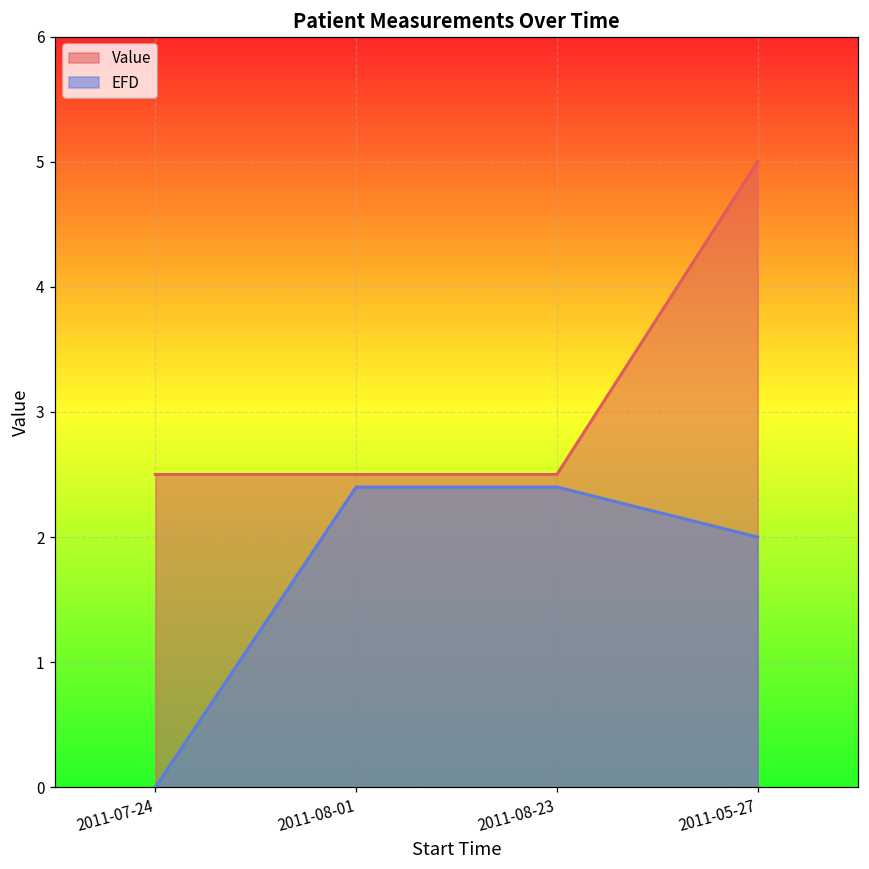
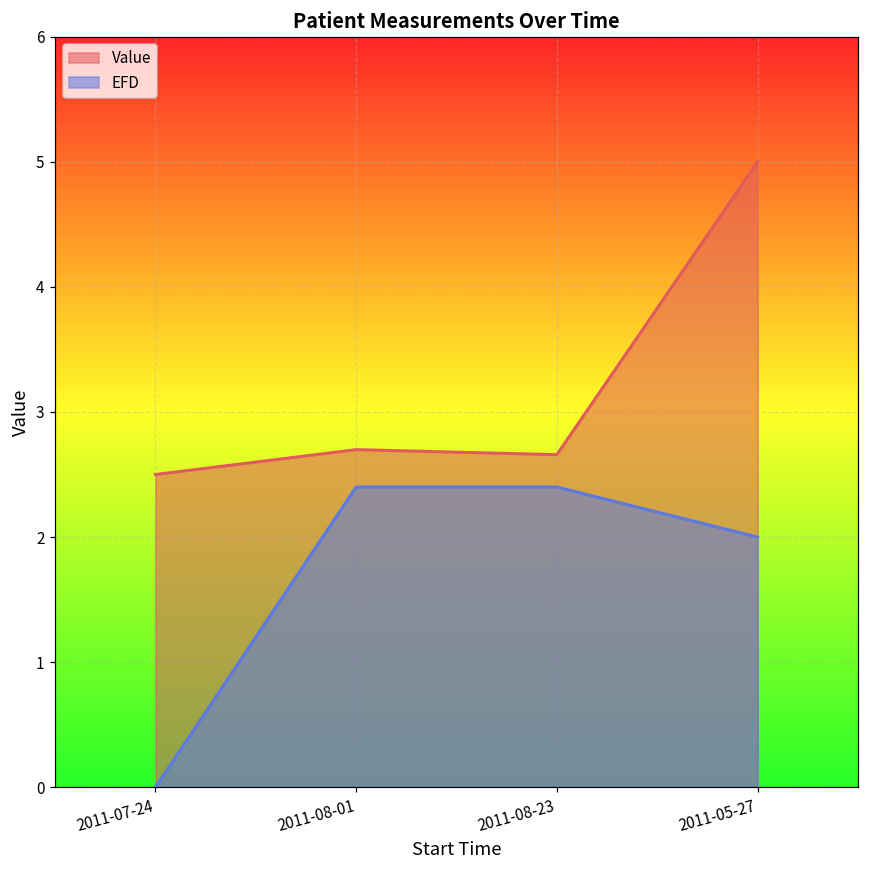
Value, 2011-08-01: 2.50 -> 2.70
Value, 2011-08-23: 2.50 -> 2.66
